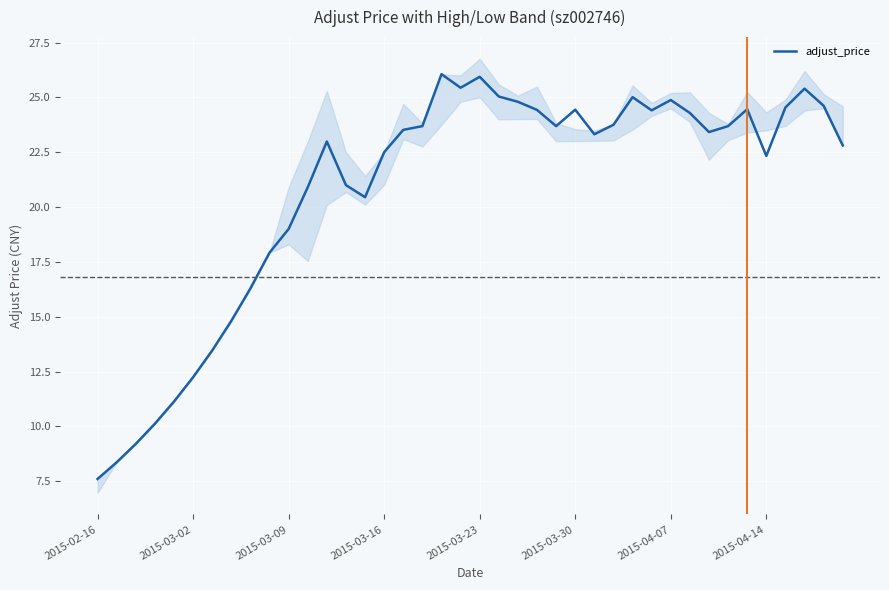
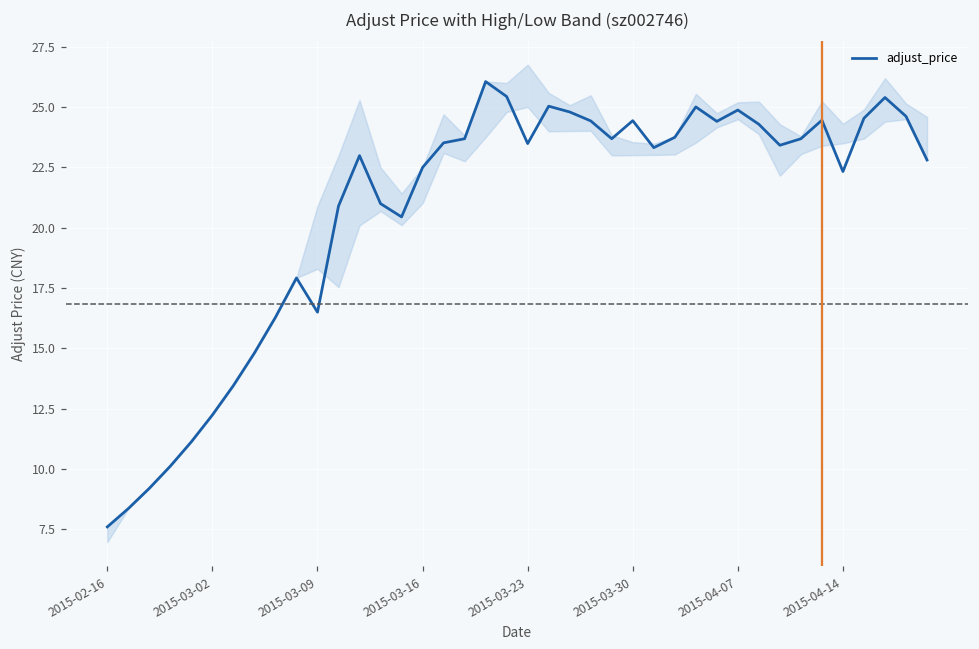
adjust_price, 2015-03-09: 19.0 -> 16.5
adjust_price, 2015-03-23: 25.9 -> 23.5
